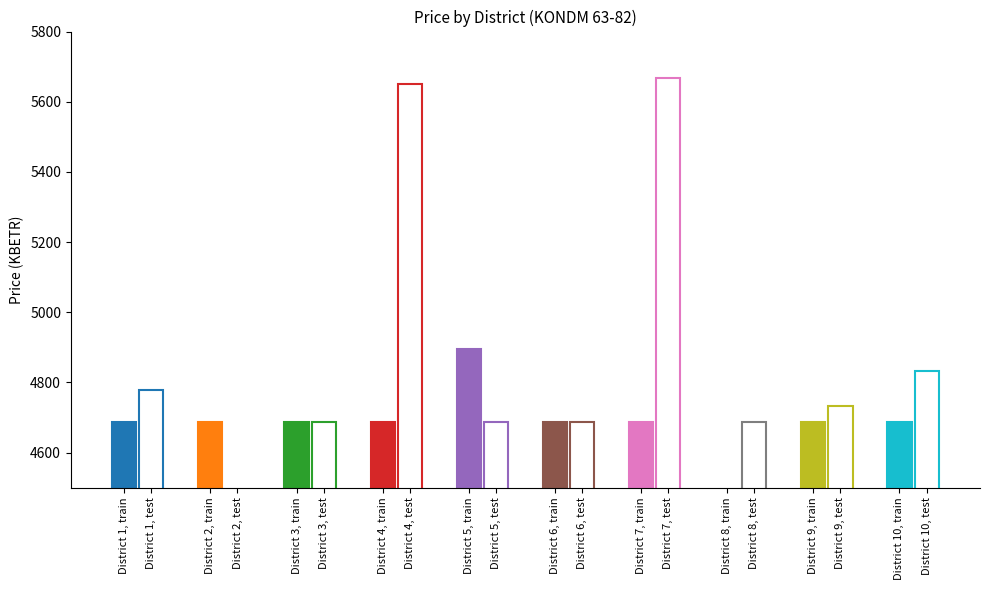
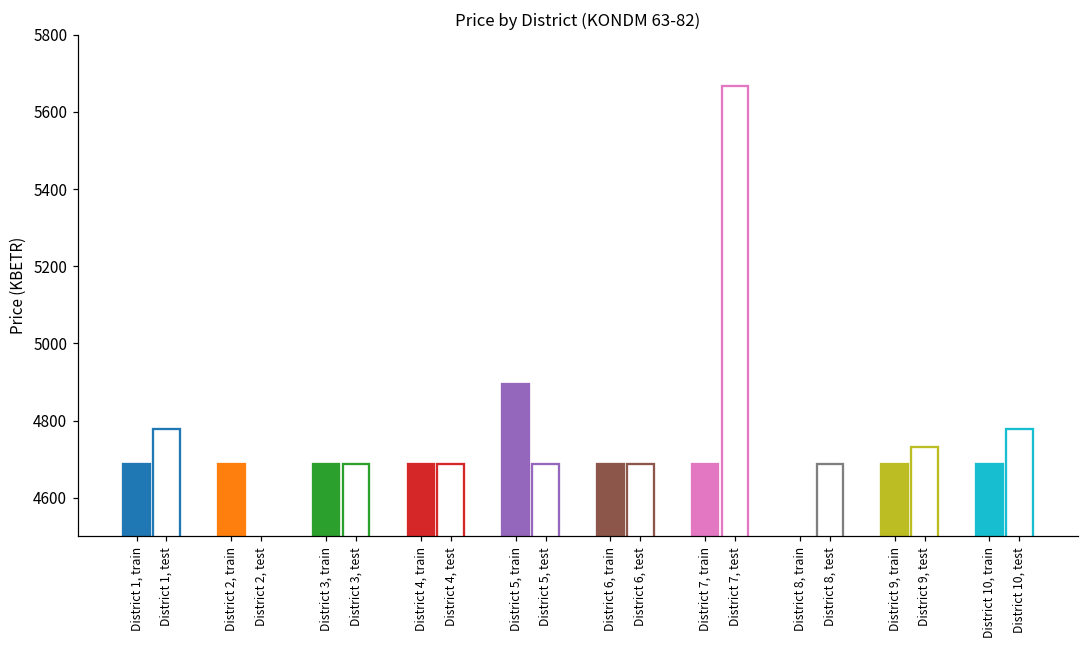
District 4, test: 5650 -> 4690
District 10, test: 4830 -> 4780
